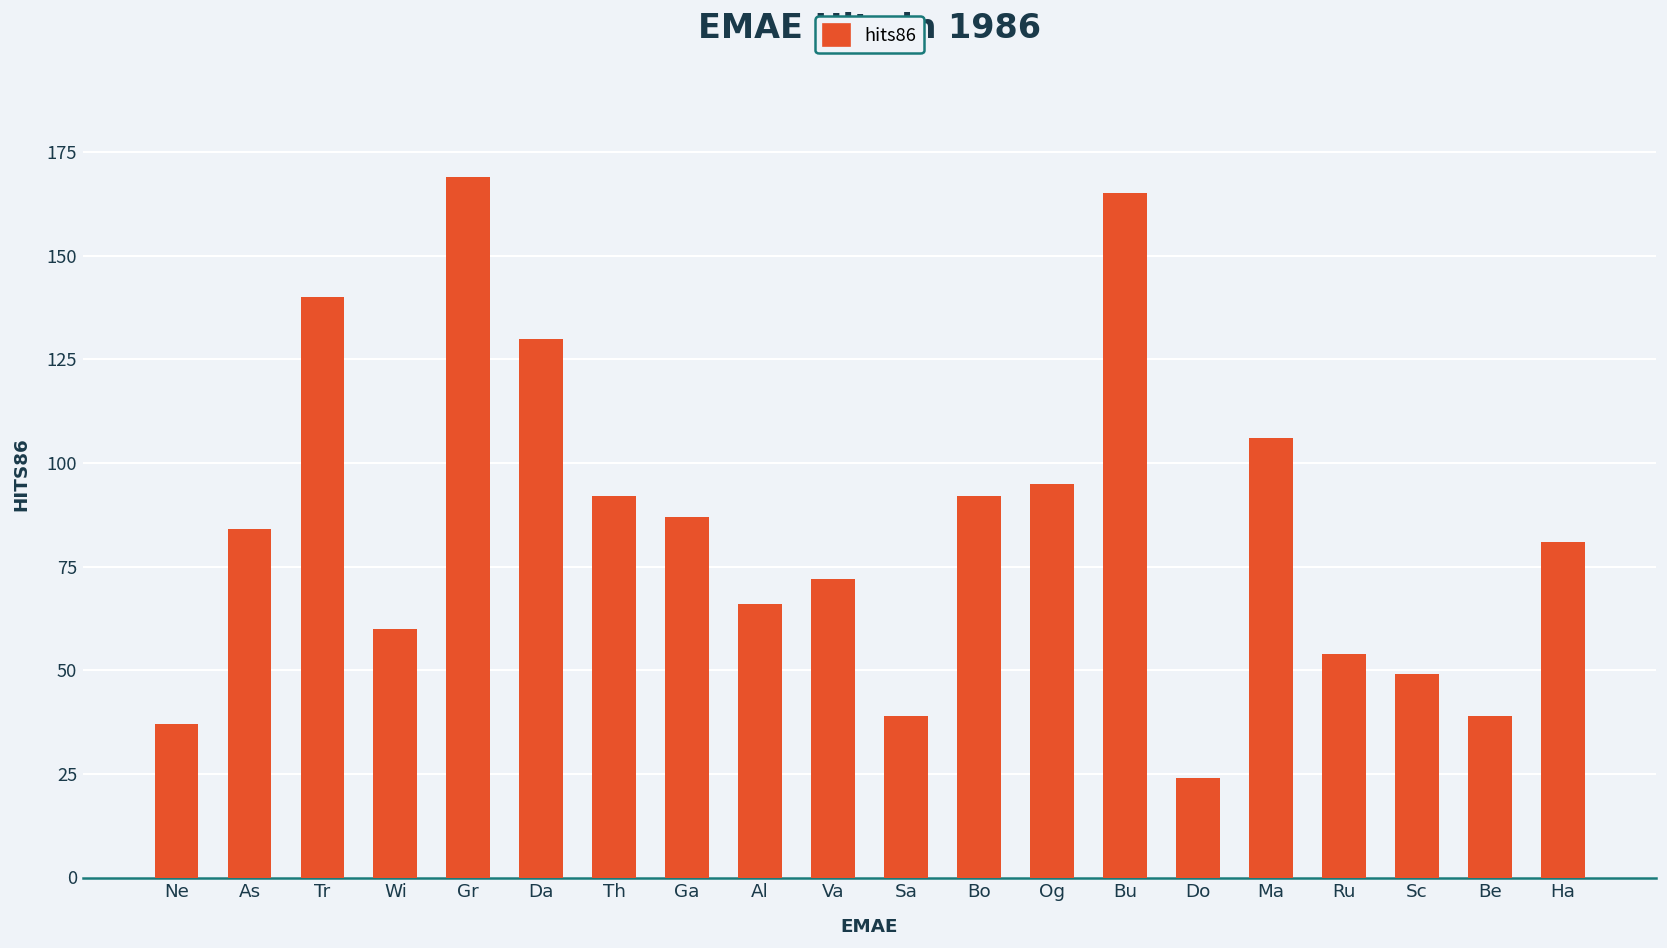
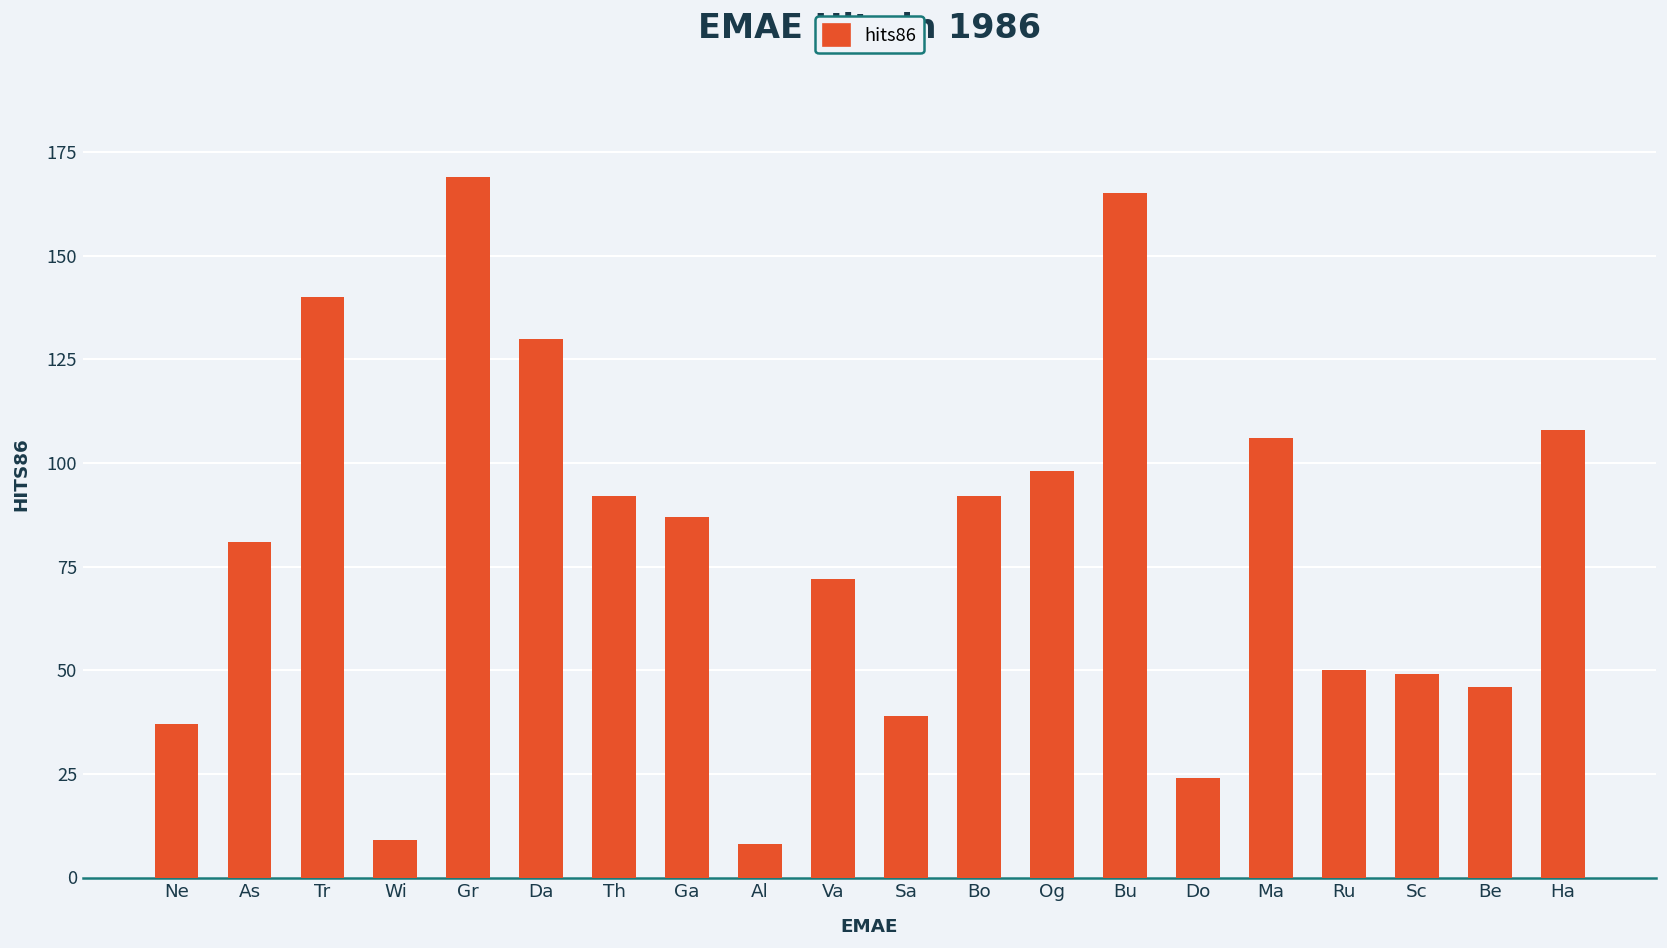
As: 84 -> 81
Wi: 60 -> 9
Al: 66 -> 8
Og: 95 -> 98
Ru: 54 -> 50
Be: 39 -> 46
Ha: 81 -> 108
